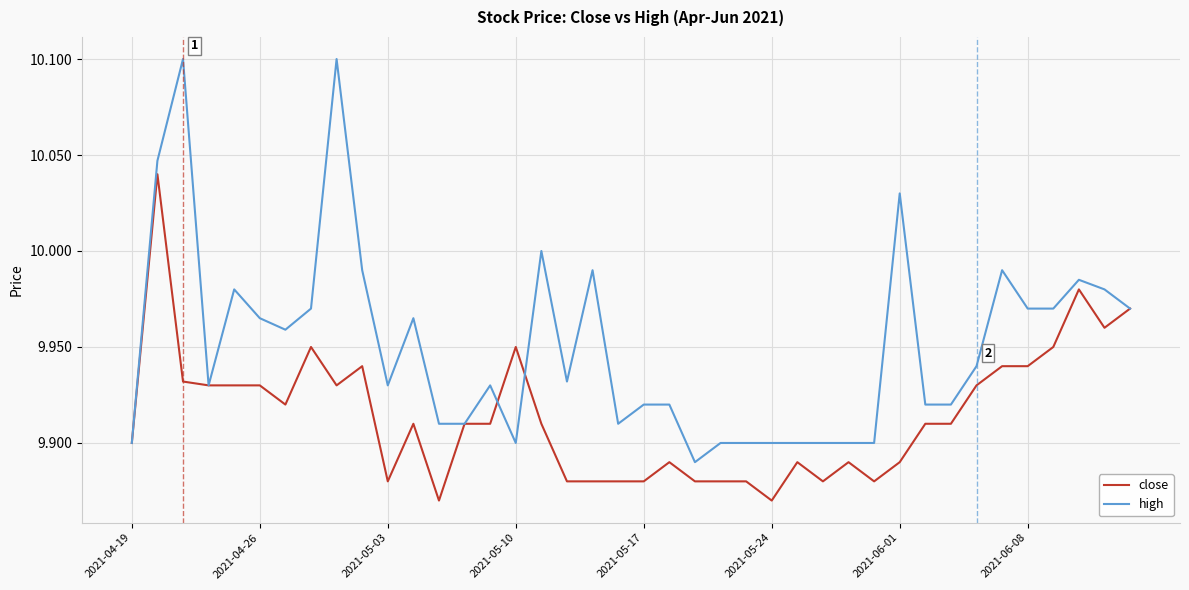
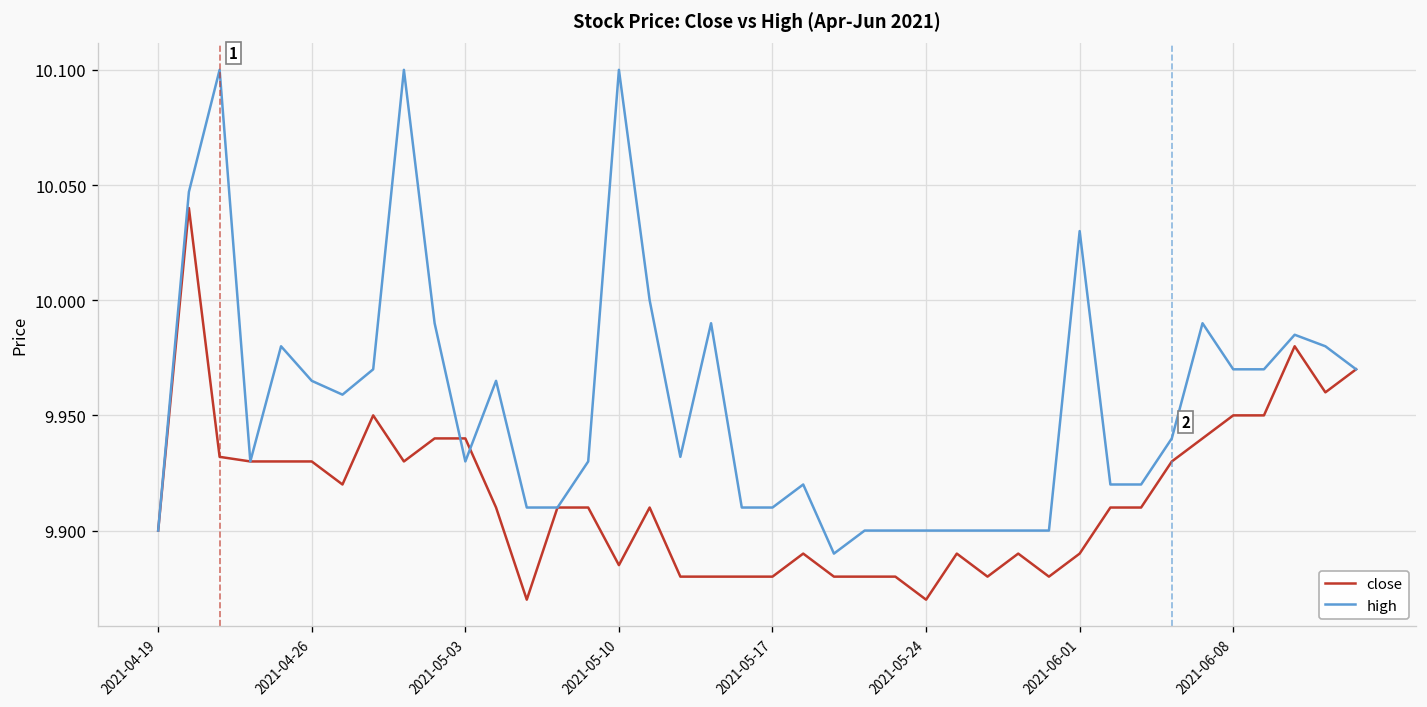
close, 2021-05-03: 9.88 -> 9.94
close, 2021-05-10: 9.950 -> 9.885
high, 2021-05-10: 9.9 -> 10.1
high, 2021-05-17: 9.92 -> 9.91
close, 2021-06-08: 9.94 -> 9.95
